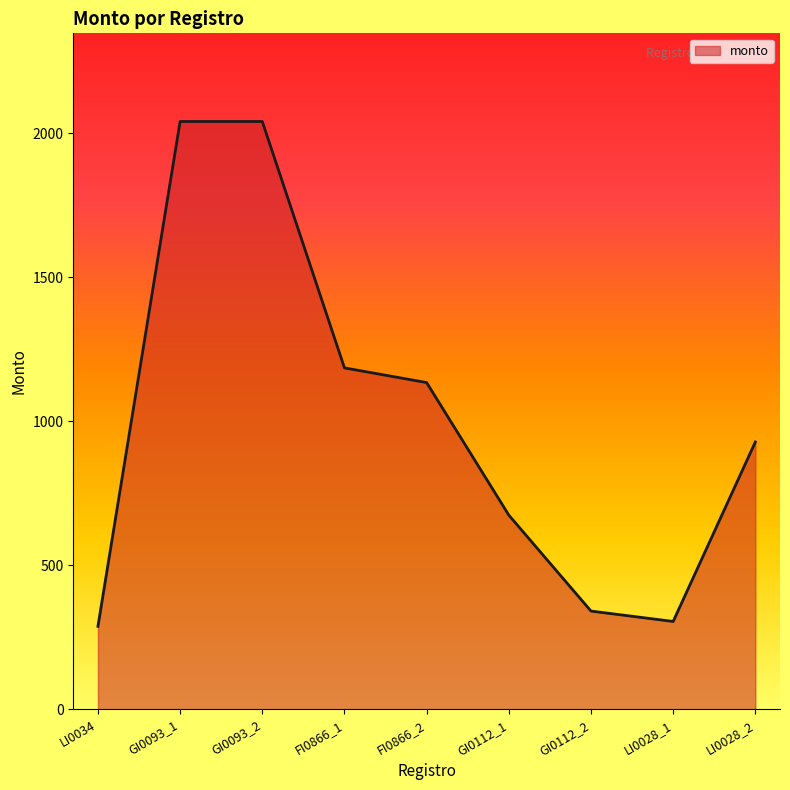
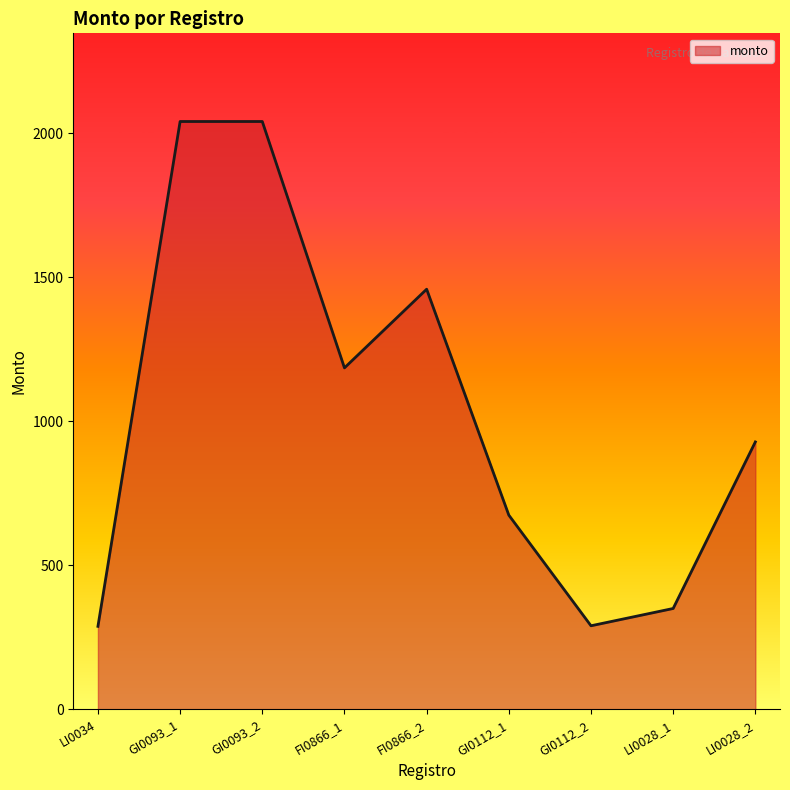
FI0866_2: 1130 -> 1460
GI0112_2: 340 -> 290
LI0028_1: 310 -> 350
